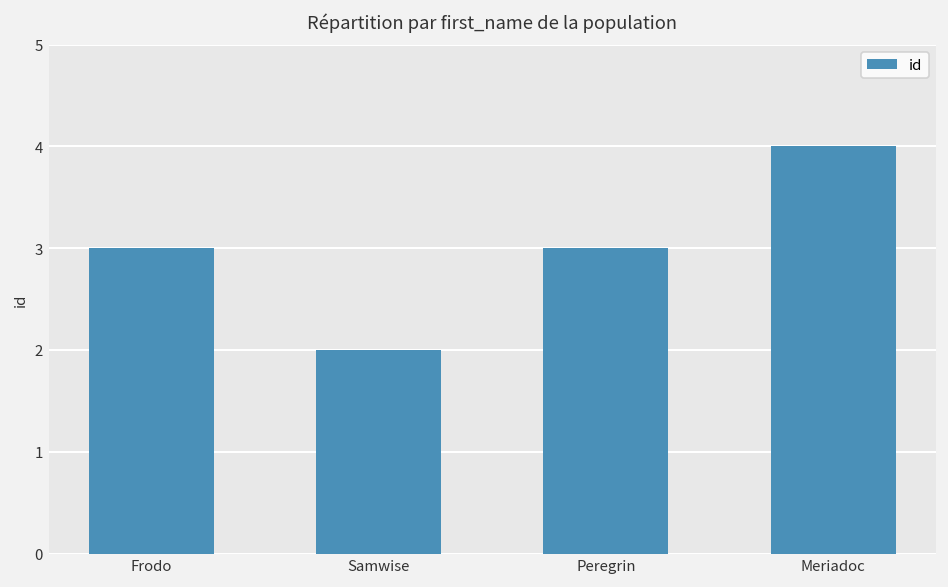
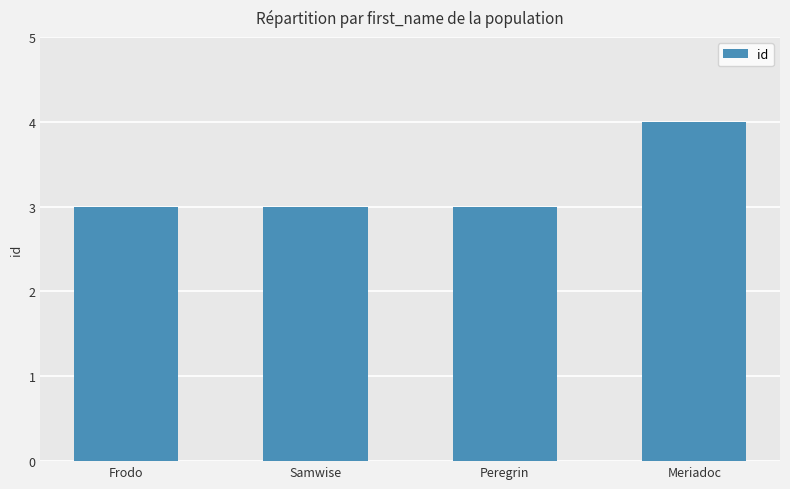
Samwise: 2 -> 3
